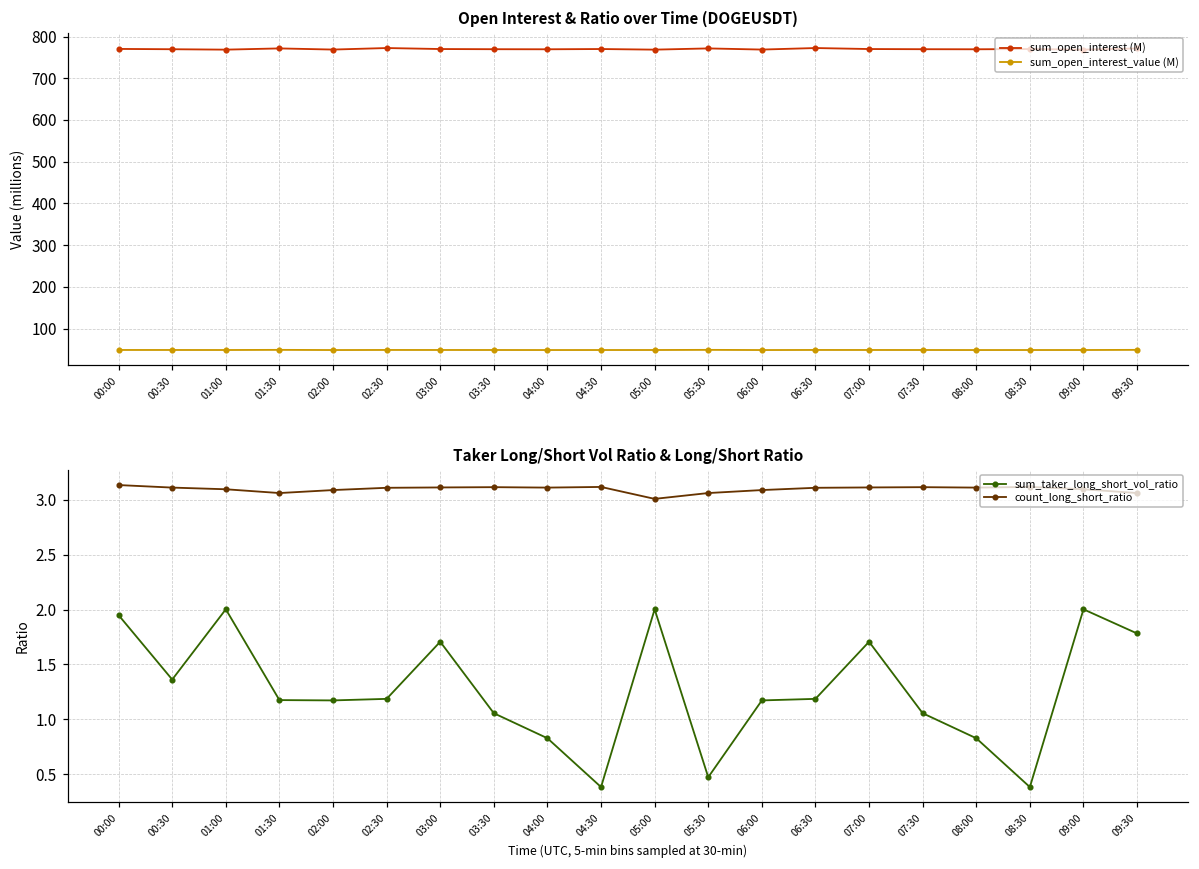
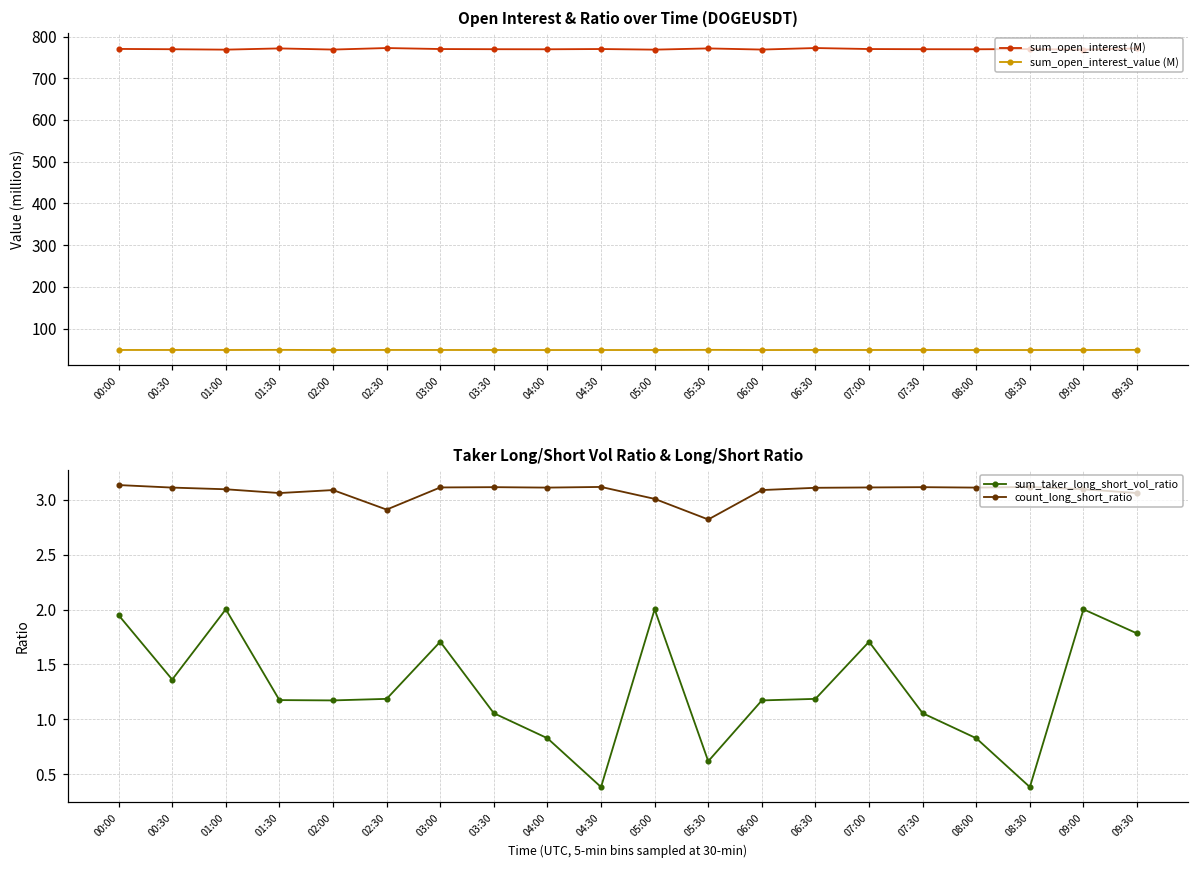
Taker Long/Short Vol Ratio & Long/Short Ratio, count_long_short_ratio, 02:30: 3.1 -> 2.9
Taker Long/Short Vol Ratio & Long/Short Ratio, sum_taker_long_short_vol_ratio, 05:30: 0.5 -> 0.6
Taker Long/Short Vol Ratio & Long/Short Ratio, count_long_short_ratio, 05:30: 3.1 -> 2.8
